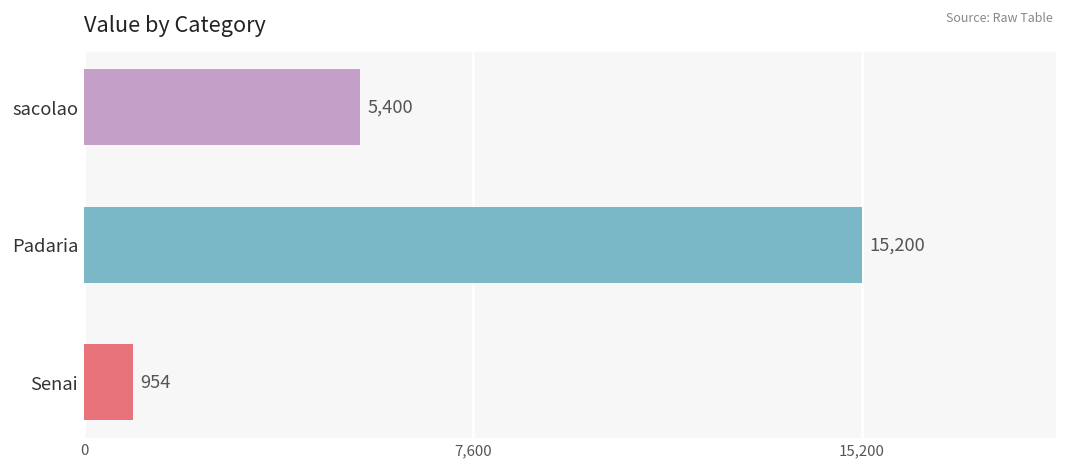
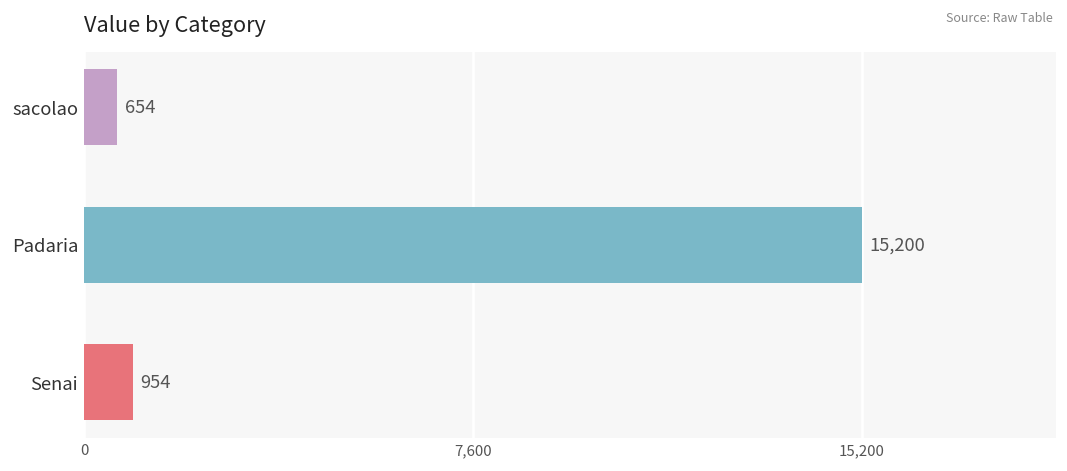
sacolao: 5,400 -> 654
